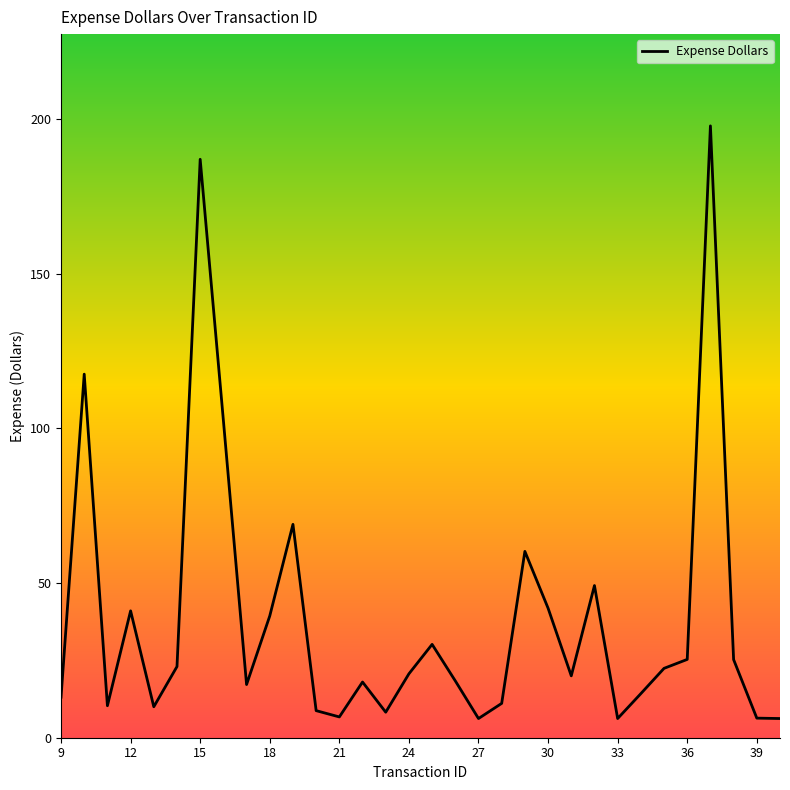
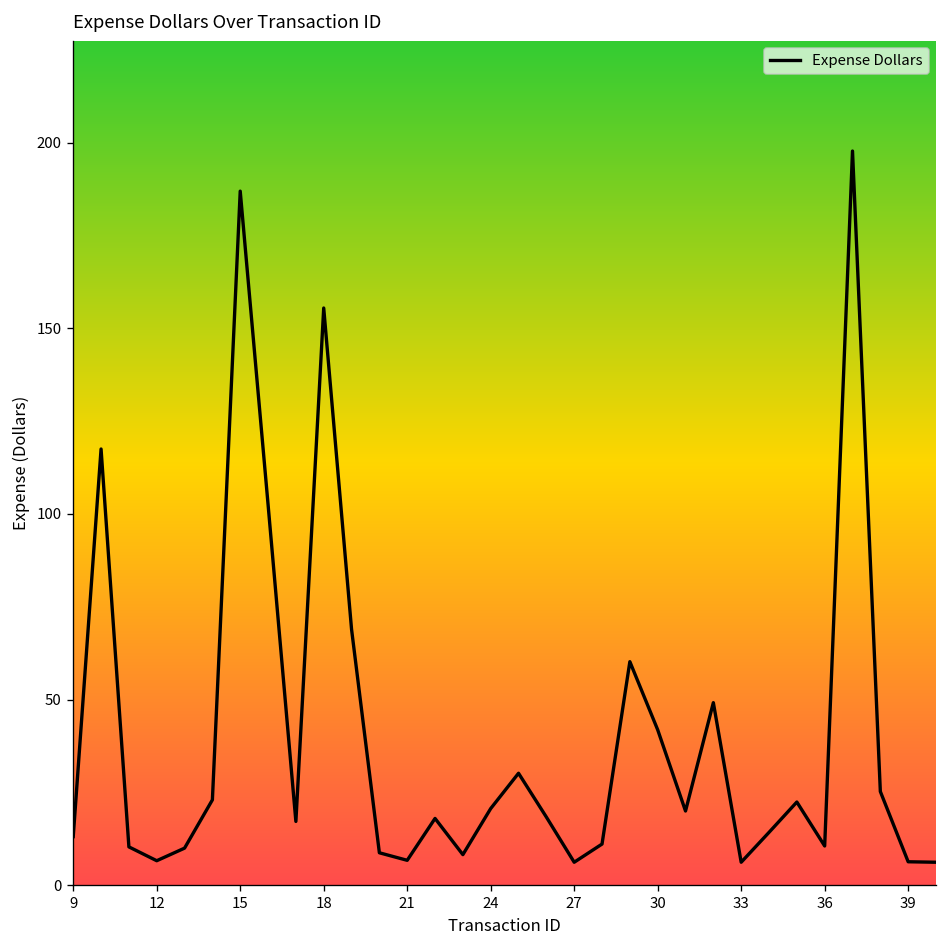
12: 41 -> 7
18: 39 -> 155
36: 25 -> 11
